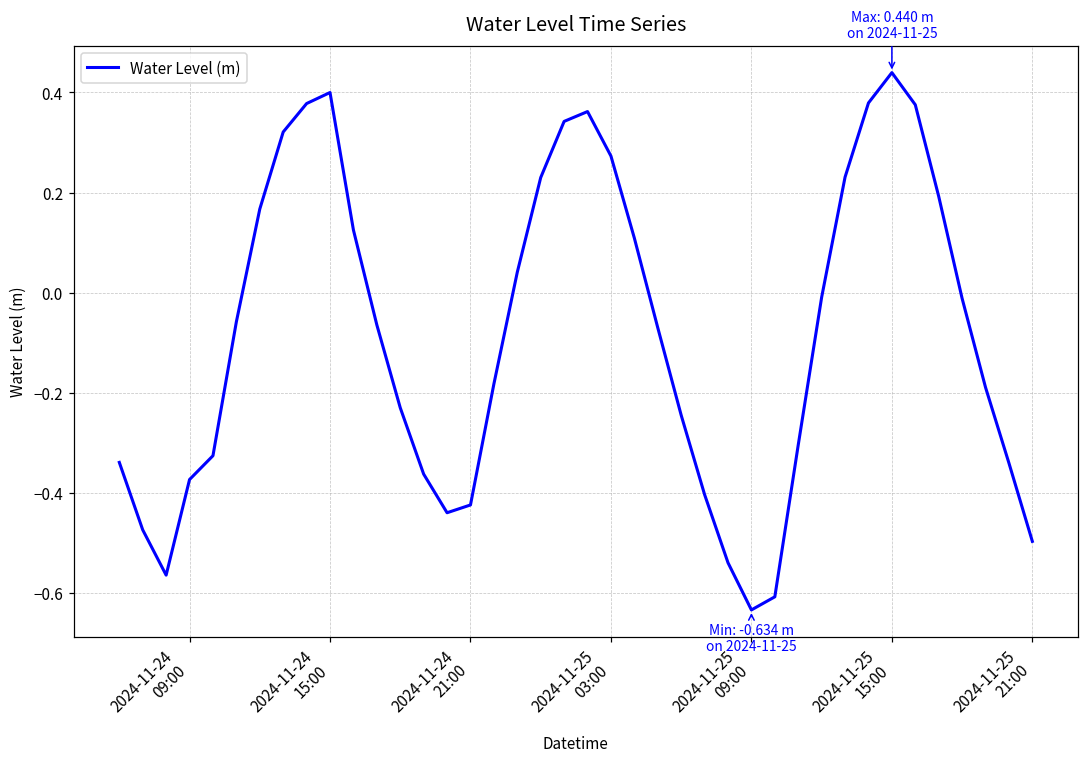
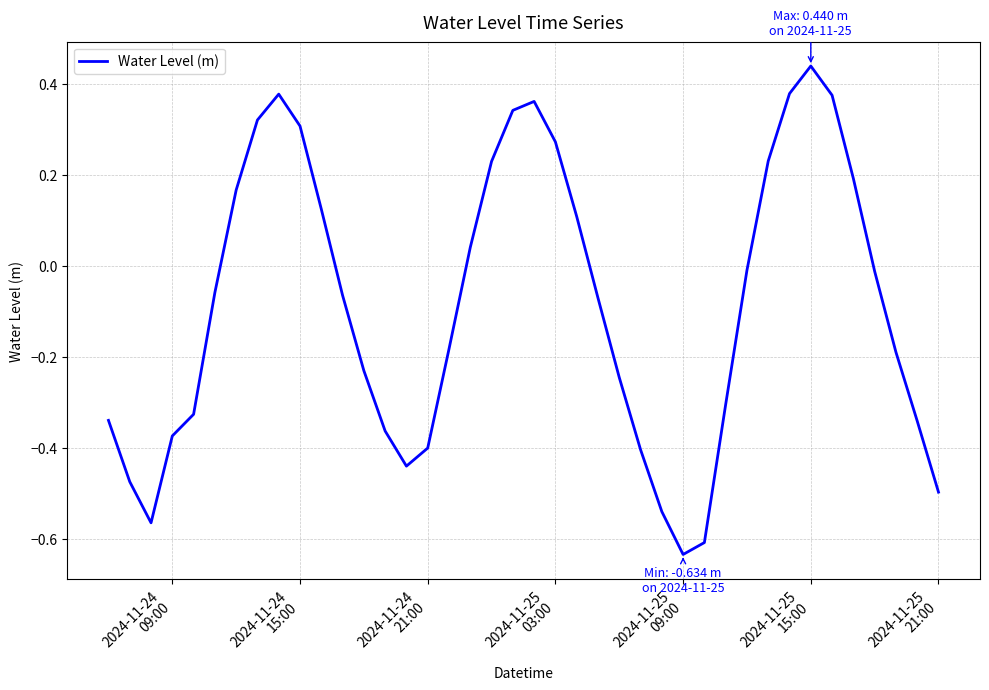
2024-11-24 15:00: 0.40 -> 0.31
2024-11-24 21:00: -0.42 -> -0.40
